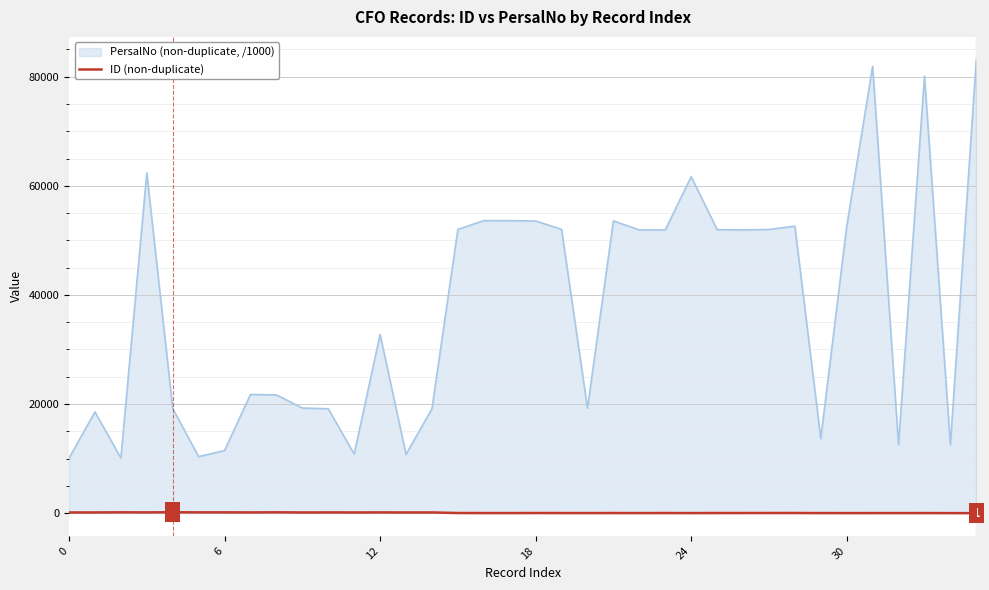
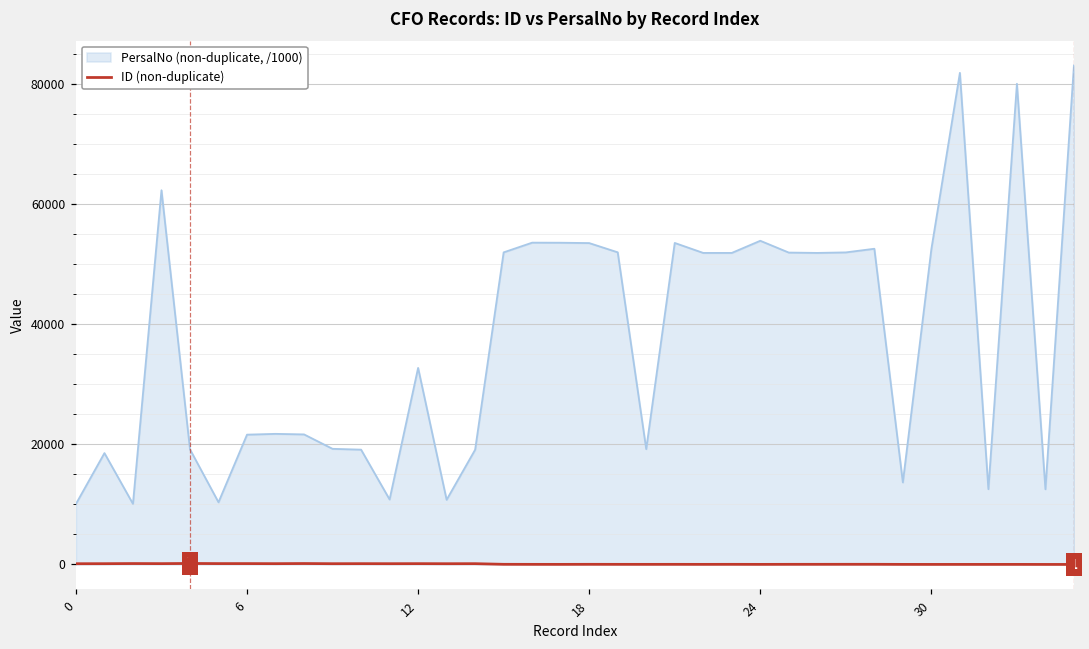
PersalNo (non-duplicate, /1000), 6: 11000 -> 22000
PersalNo (non-duplicate, /1000), 24: 62000 -> 54000
